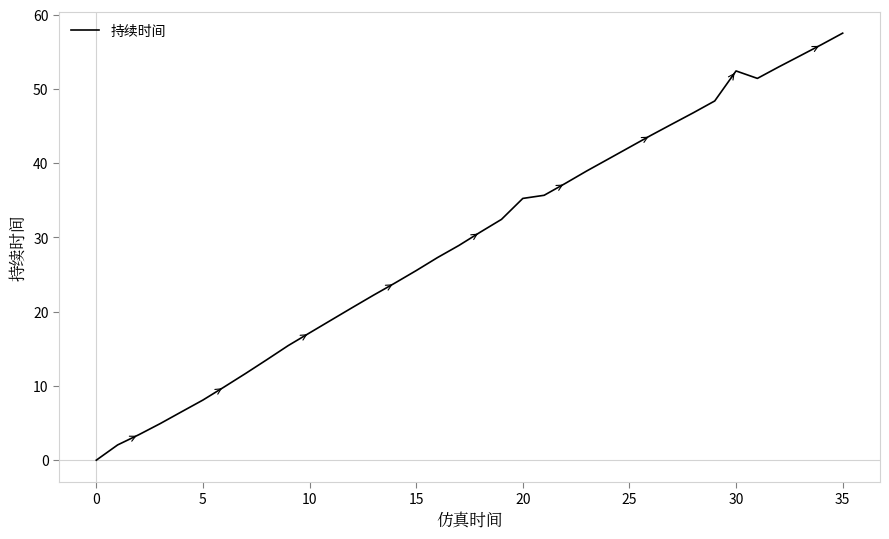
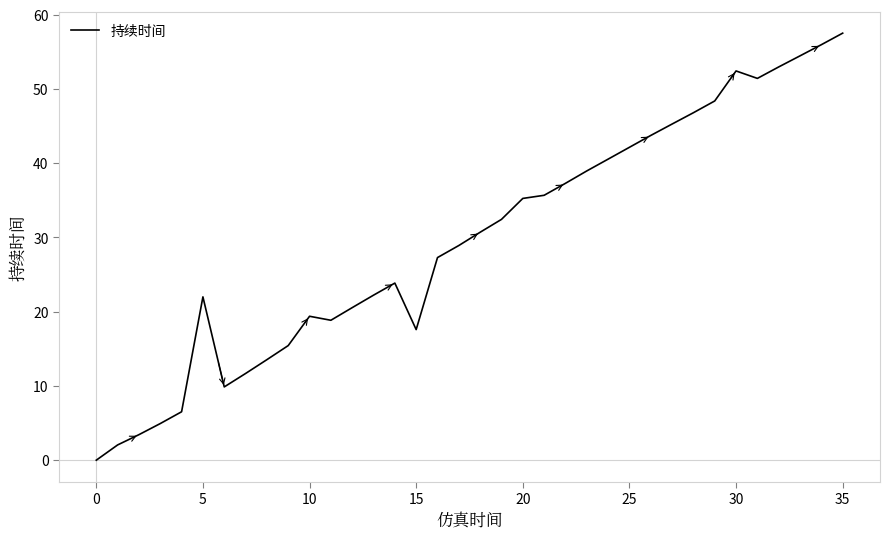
5: 8 -> 22
10: 17 -> 19
15: 26 -> 18
